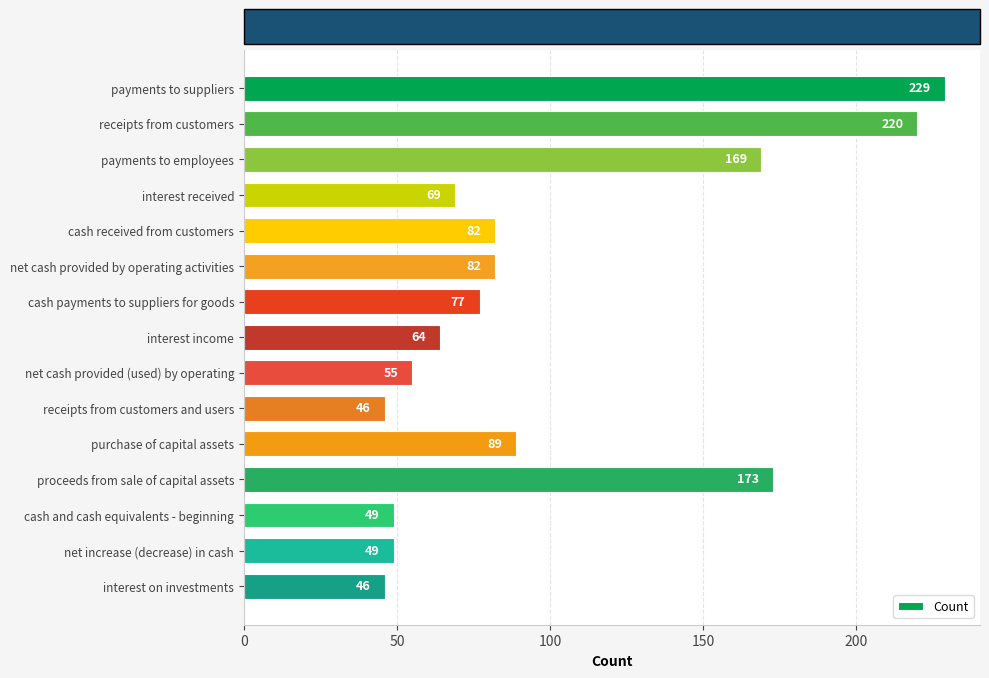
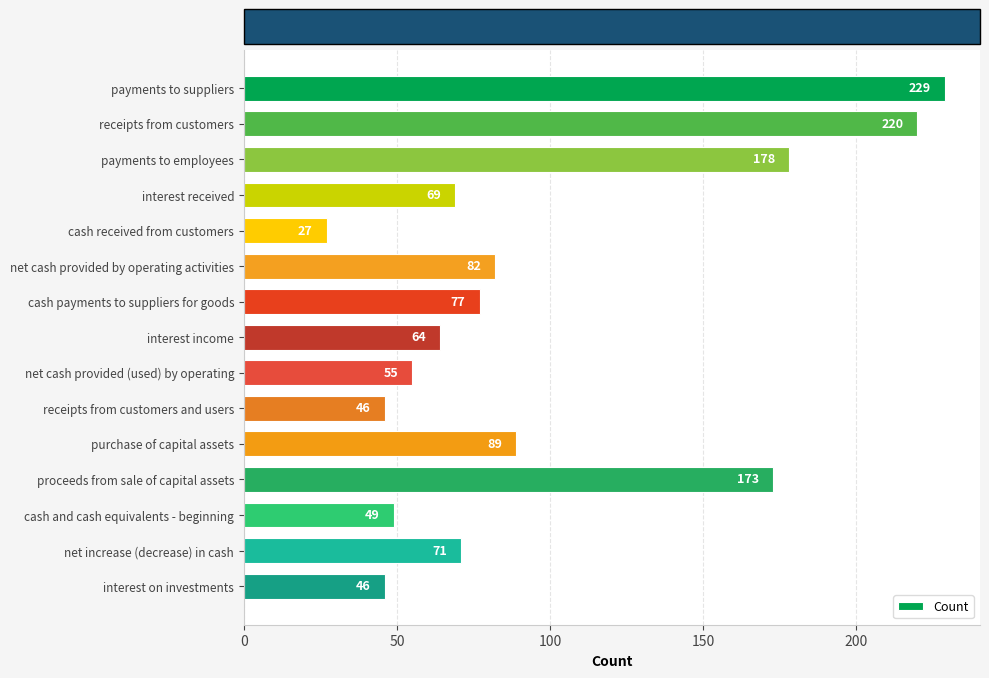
payments to employees: 169 -> 178
cash received from customers: 82 -> 27
net increase (decrease) in cash: 49 -> 71
